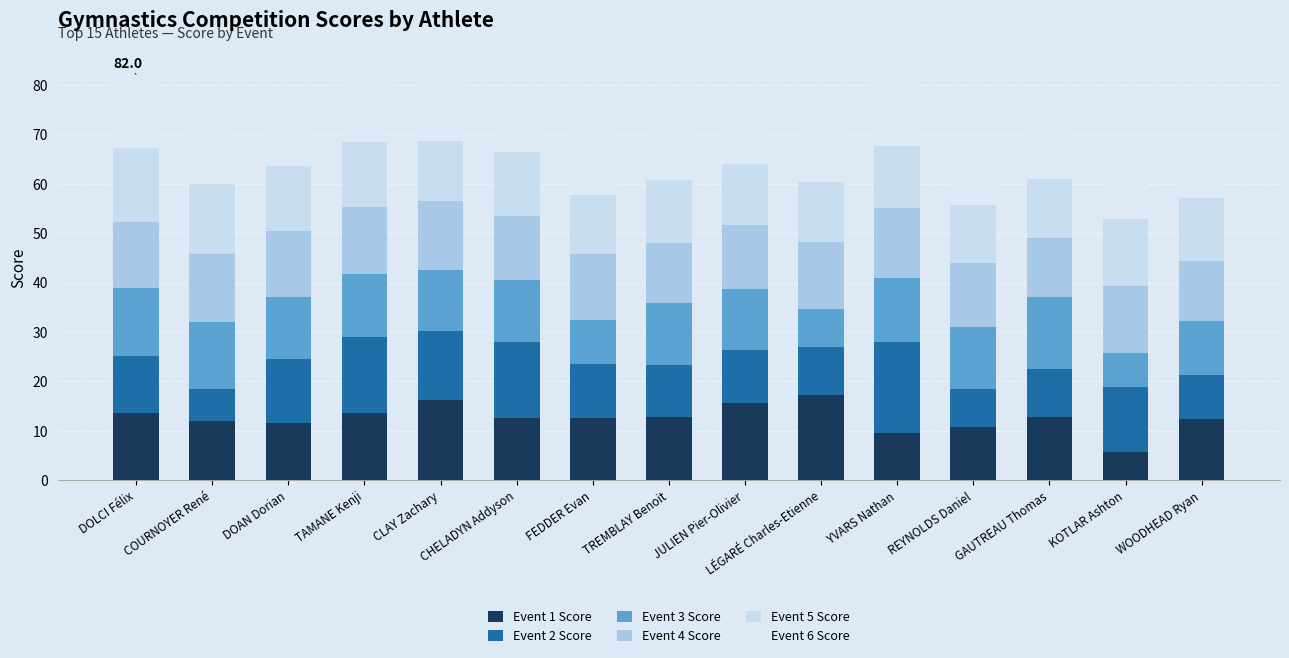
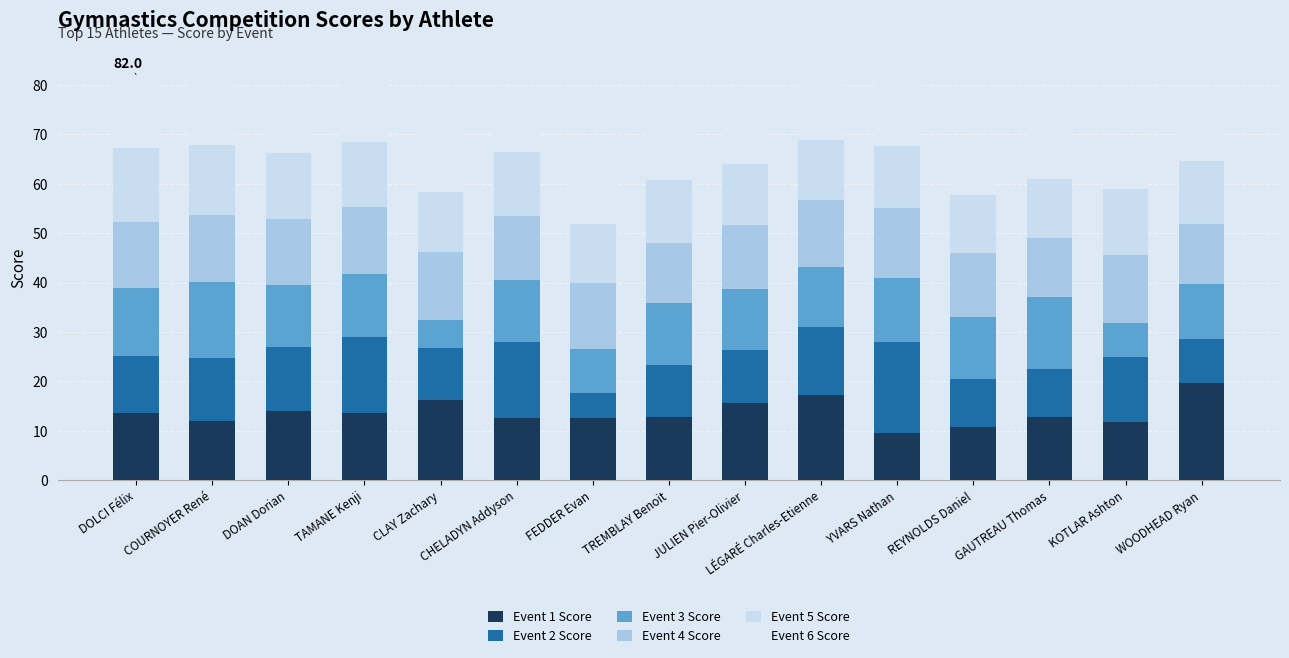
Event 2 Score, COURNOYER René: 7 -> 13
Event 3 Score, COURNOYER René: 14 -> 15
Event 1 Score, DOAN Dorian: 12 -> 14
Event 2 Score, CLAY Zachary: 14 -> 11
Event 3 Score, CLAY Zachary: 12 -> 6
Event 2 Score, FEDDER Evan: 11 -> 5
Event 2 Score, LÉGARÉ Charles-Etienne: 10 -> 14
Event 3 Score, LÉGARÉ Charles-Etienne: 8 -> 12
Event 2 Score, REYNOLDS Daniel: 8 -> 10
Event 1 Score, KOTLAR Ashton: 6 -> 12
Event 1 Score, WOODHEAD Ryan: 12 -> 20
